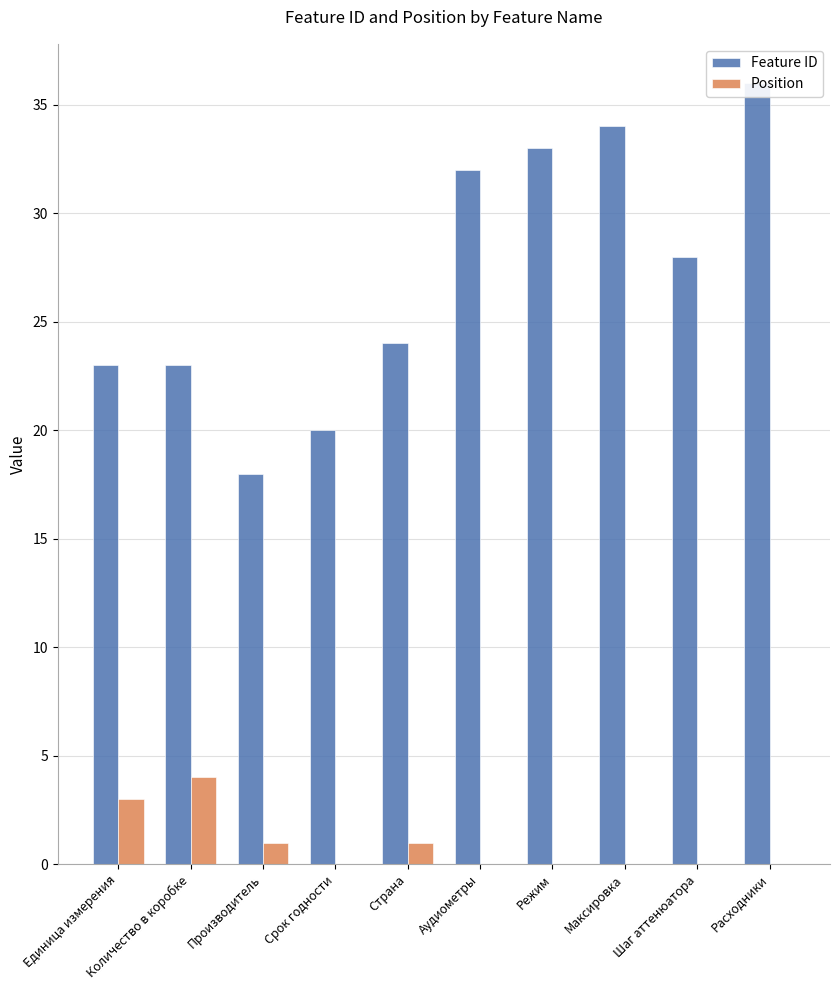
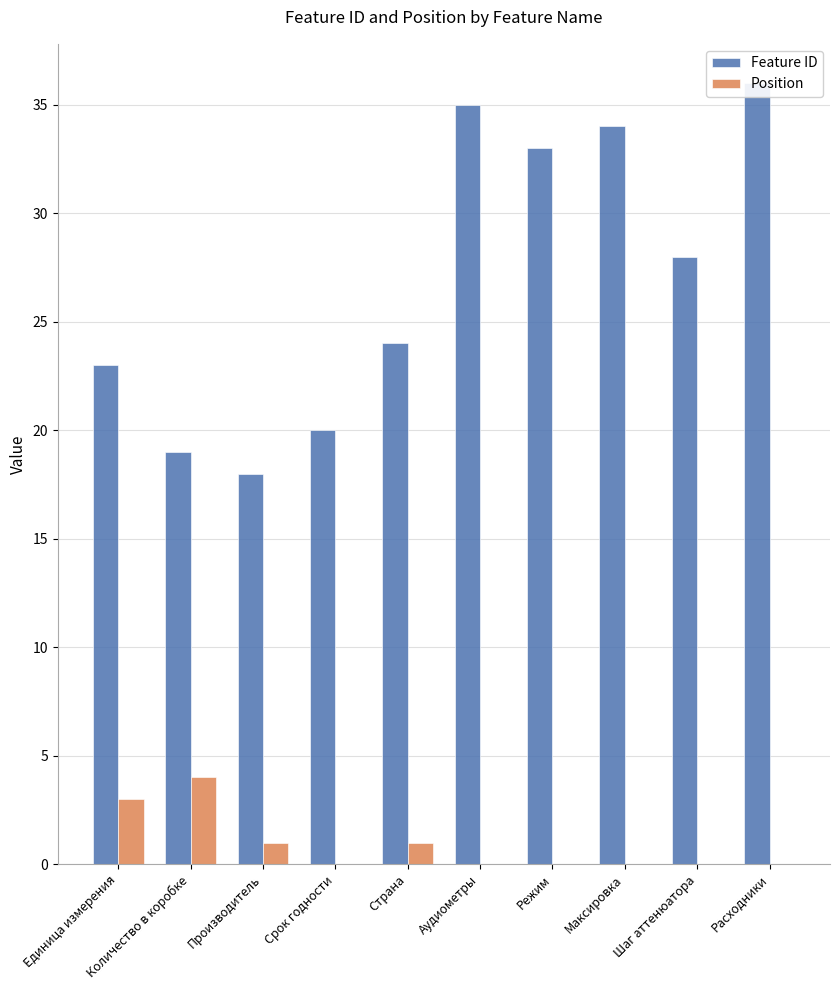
Feature ID, Количество в коробке: 23 -> 19
Feature ID, Аудиометры: 32 -> 35
